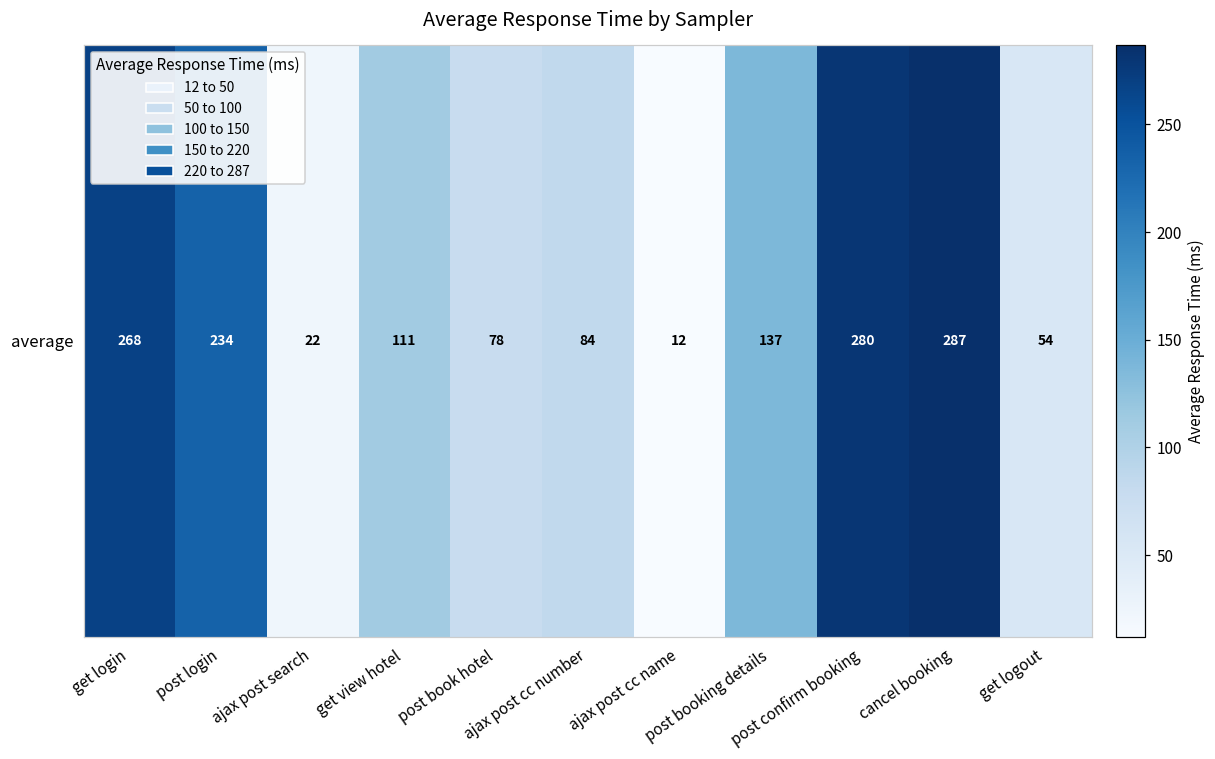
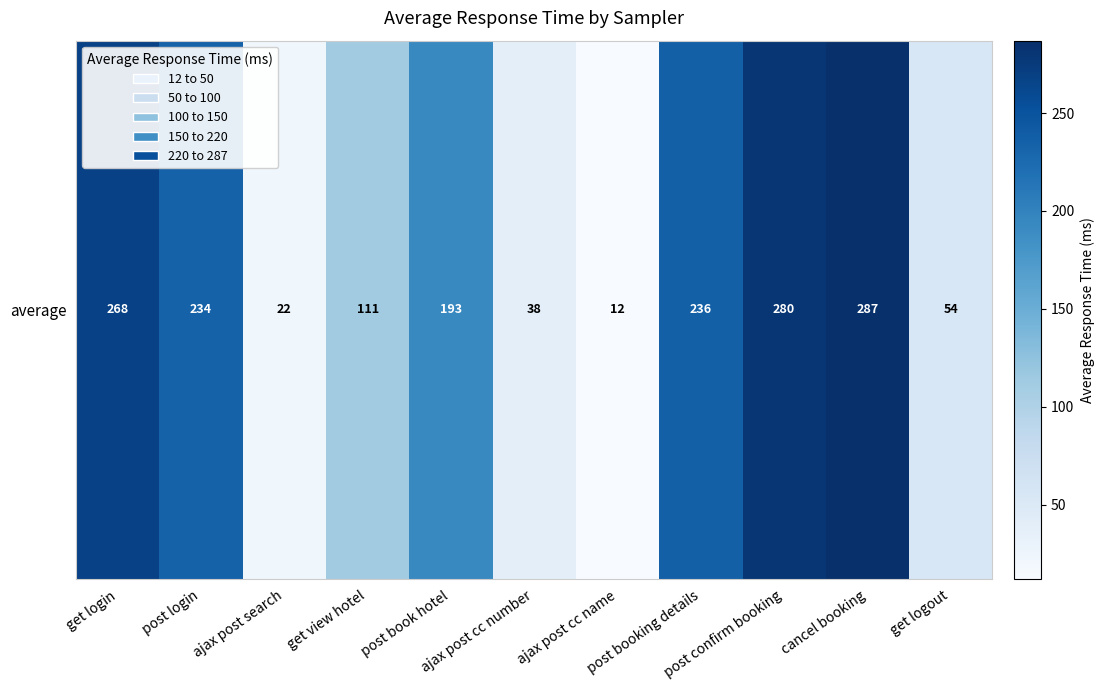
average, post book hotel: 78 -> 193
average, ajax post cc number: 84 -> 38
average, post booking details: 137 -> 236
